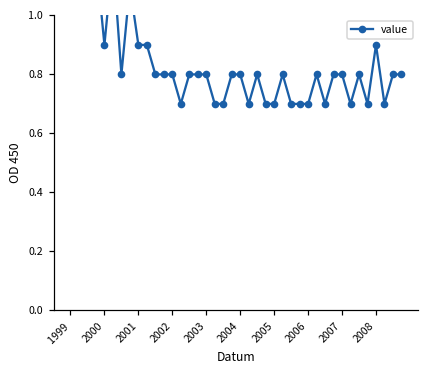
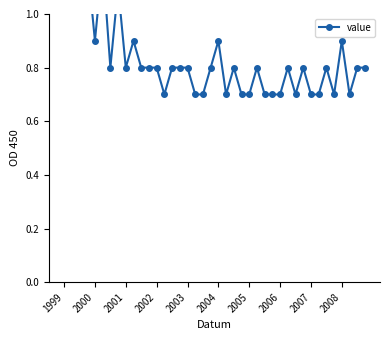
2001: 0.9 -> 0.8
2004: 0.8 -> 0.9
2007: 0.8 -> 0.7
